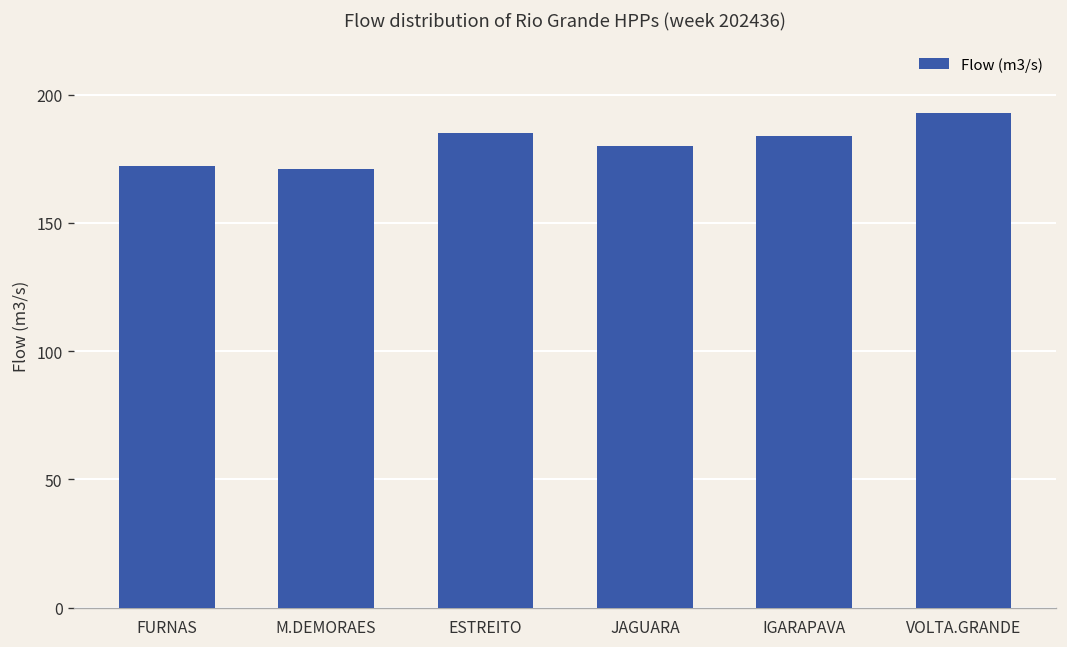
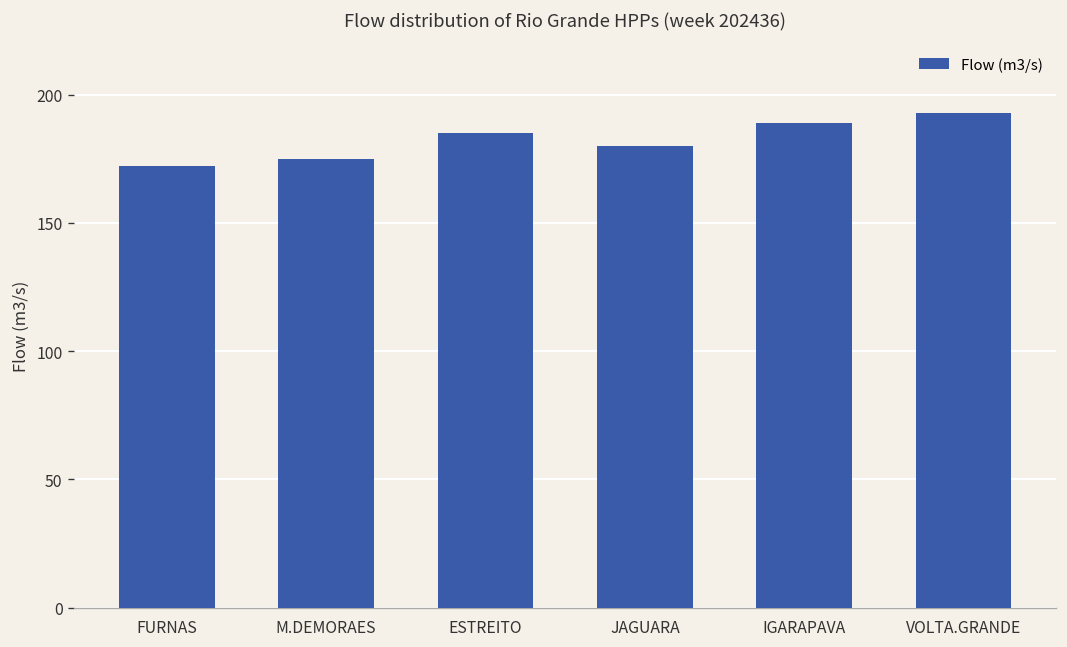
M.DEMORAES: 171 -> 175
IGARAPAVA: 184 -> 189
